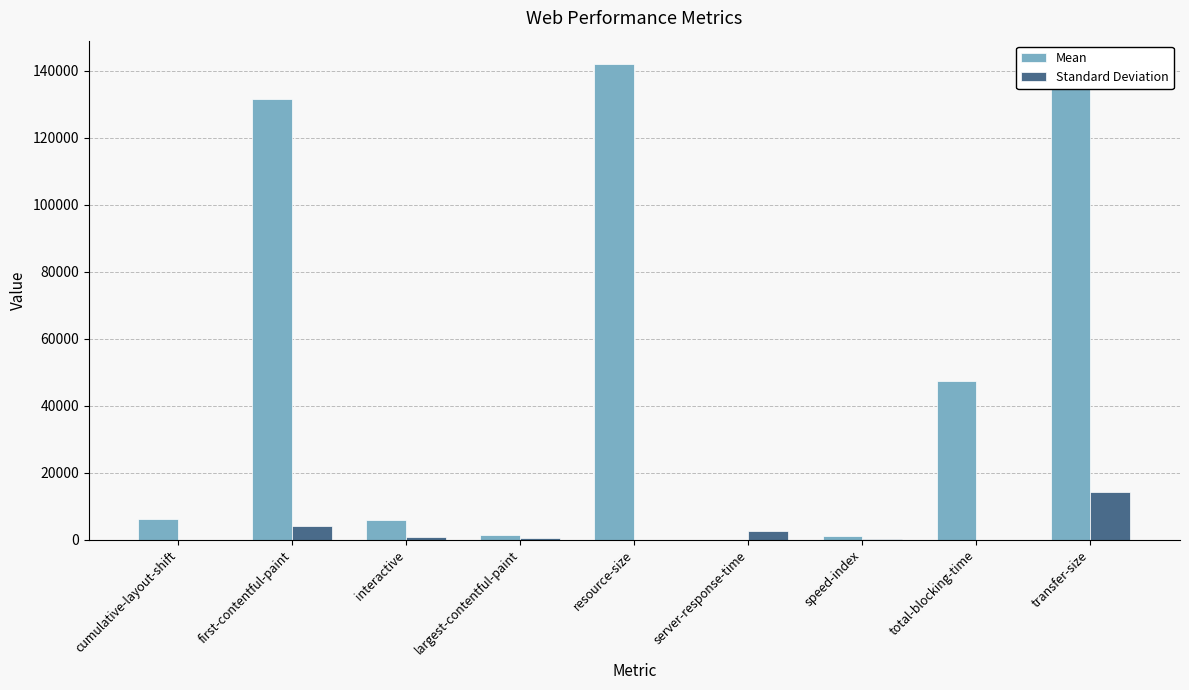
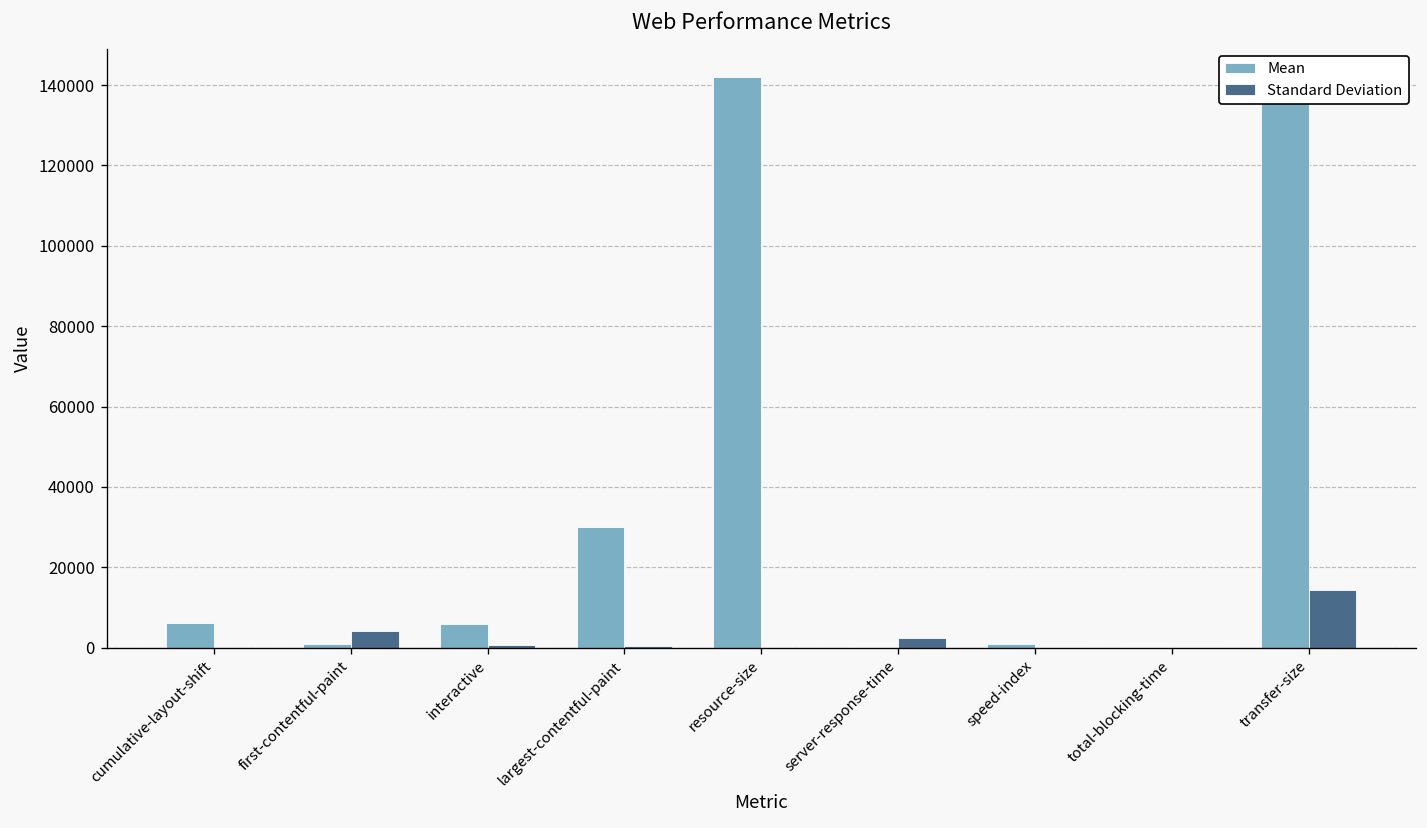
Mean, first-contentful-paint: 132000 -> 1000
Mean, largest-contentful-paint: 1000 -> 30000
Mean, total-blocking-time: 47000 -> 0
